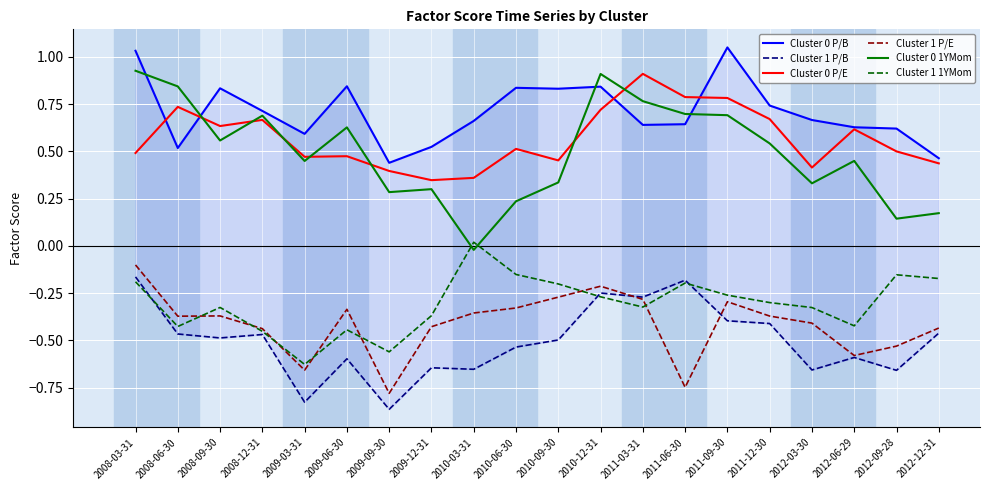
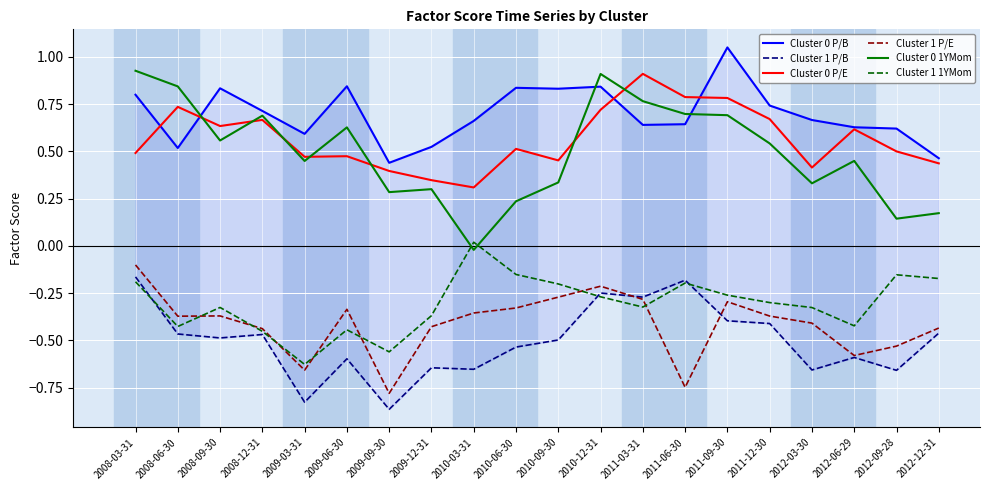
Cluster 0 P/B, 2008-03-31: 1.03 -> 0.80
Cluster 0 P/E, 2010-03-31: 0.36 -> 0.31
